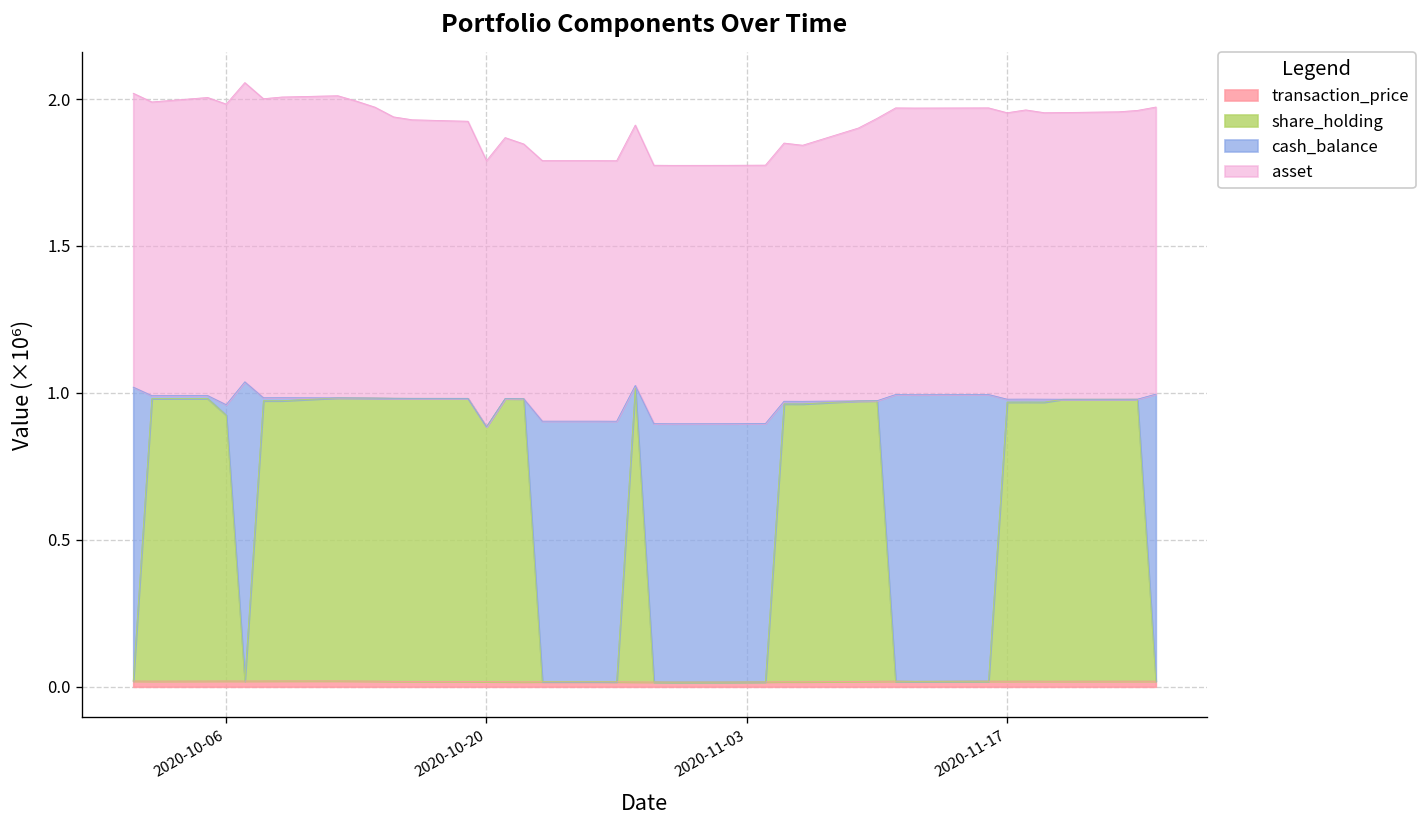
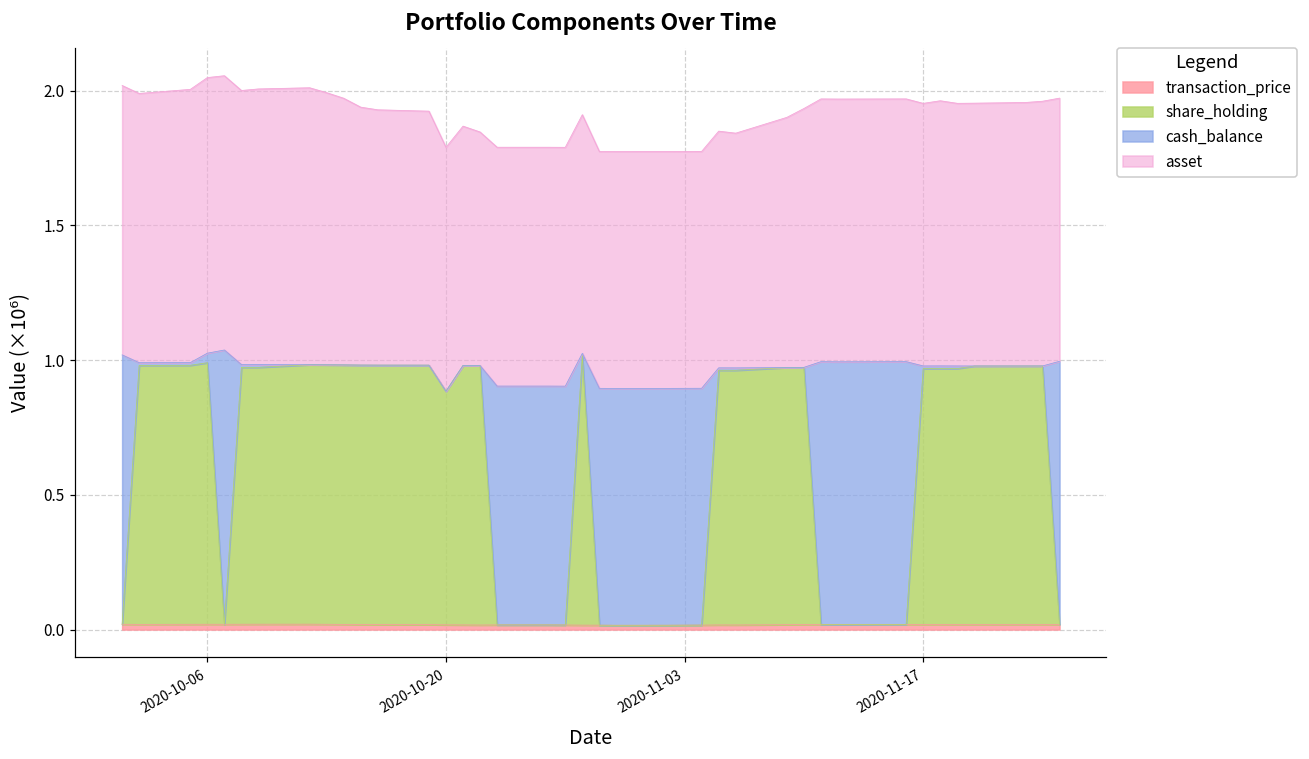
share_holding, 2020-10-06: 0.90 -> 0.97
